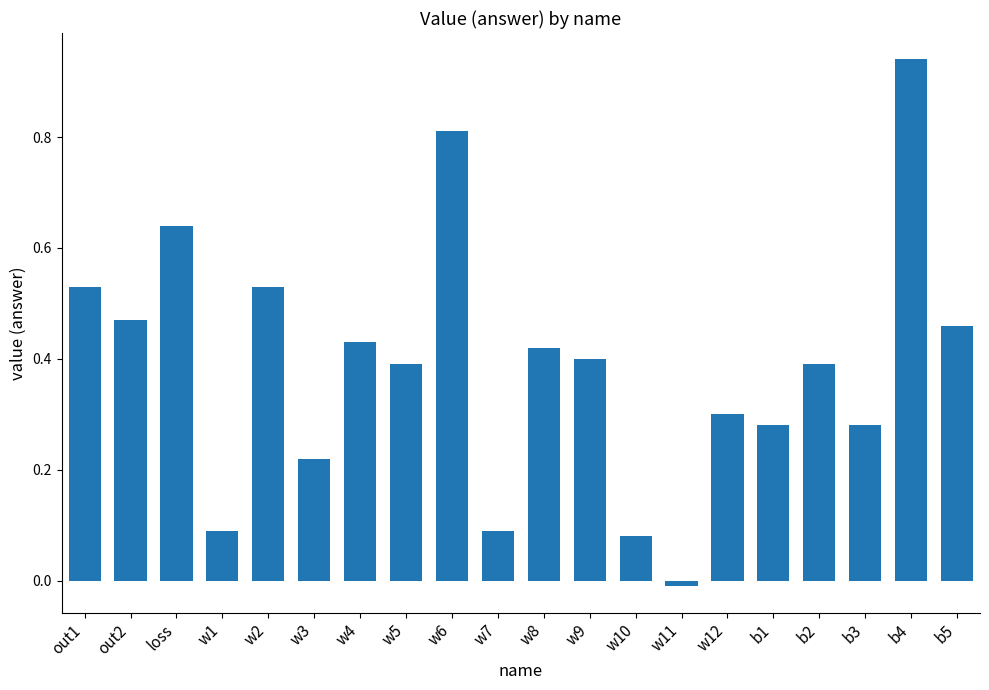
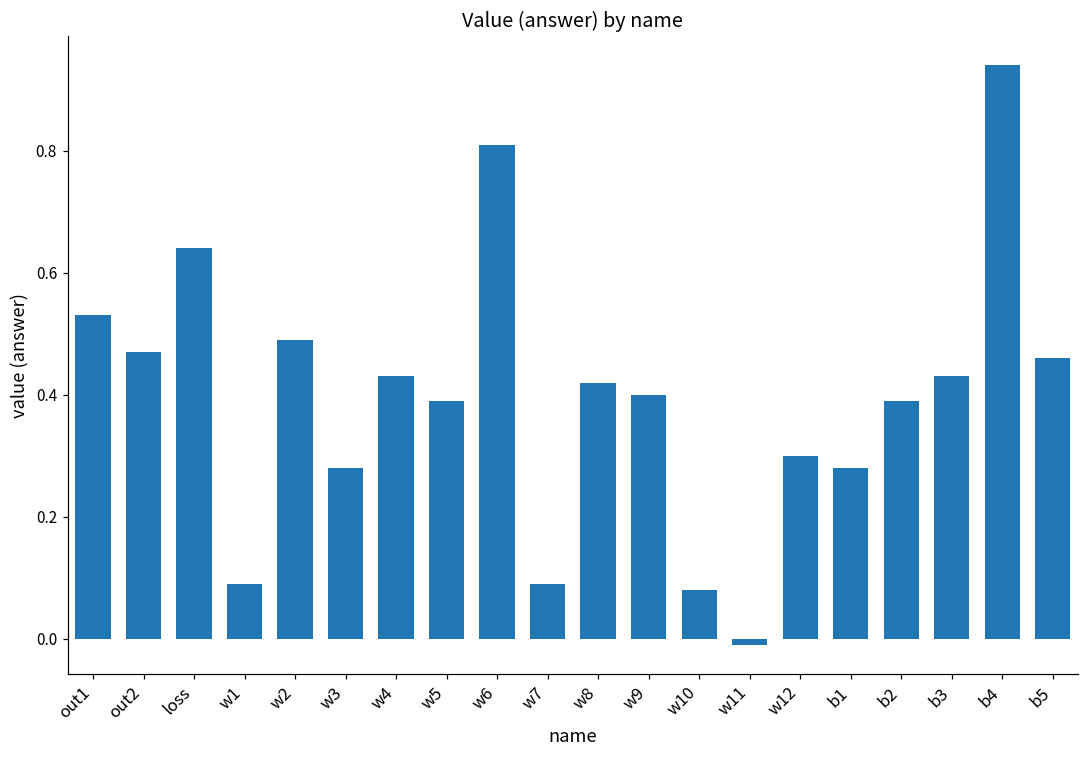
w2: 0.53 -> 0.49
w3: 0.22 -> 0.28
b3: 0.28 -> 0.43
